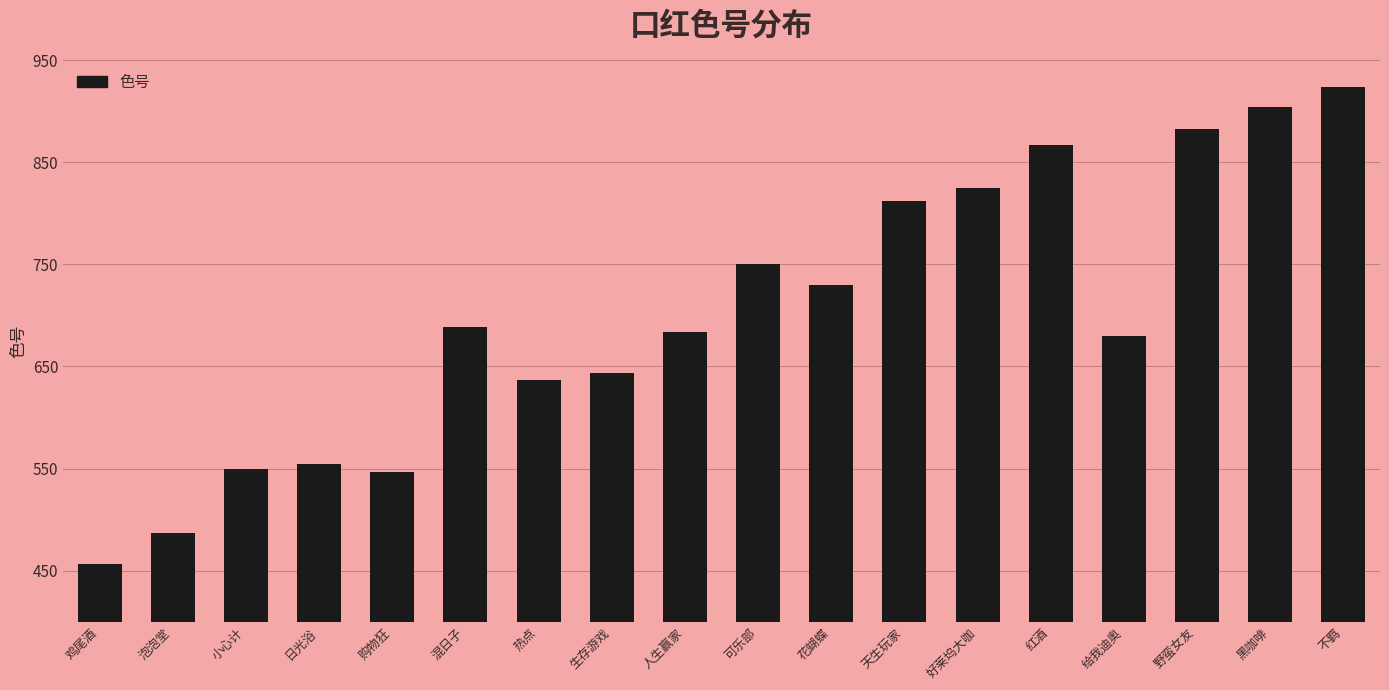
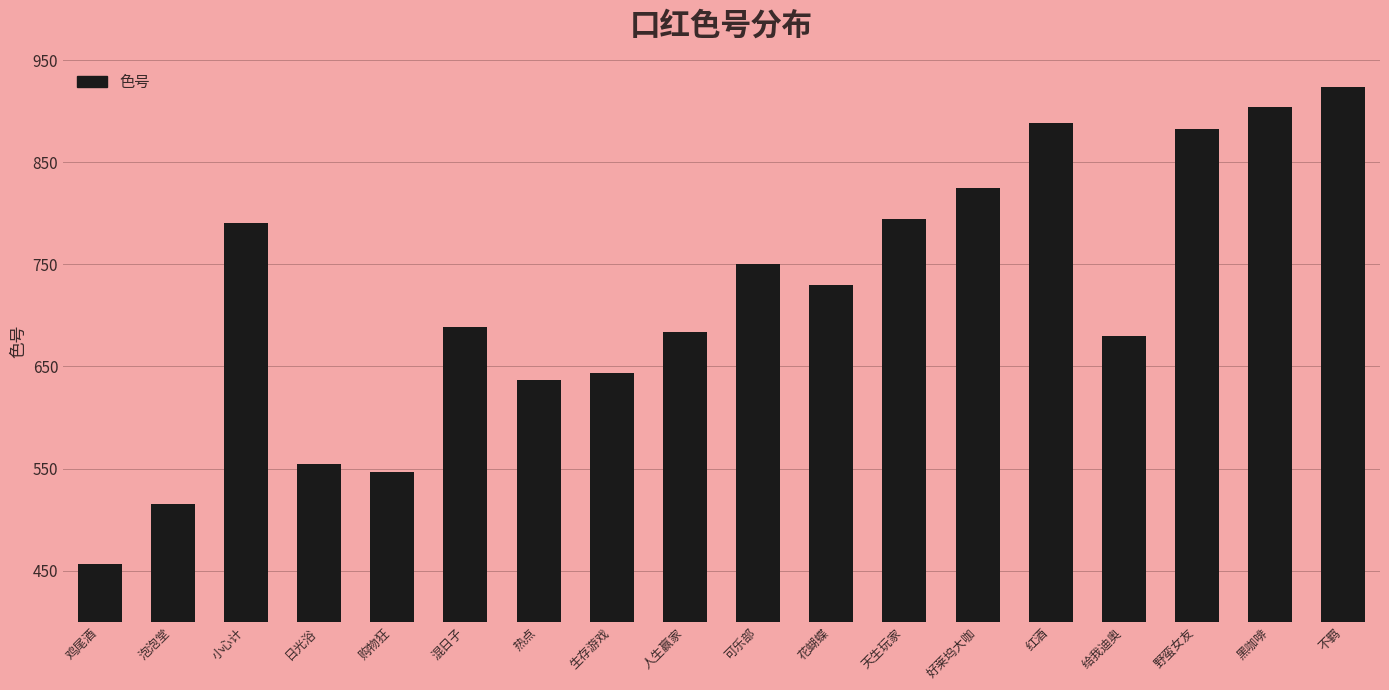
泡泡堂: 487 -> 515
小心计: 550 -> 790
天生玩家: 812 -> 794
红酒: 867 -> 888
